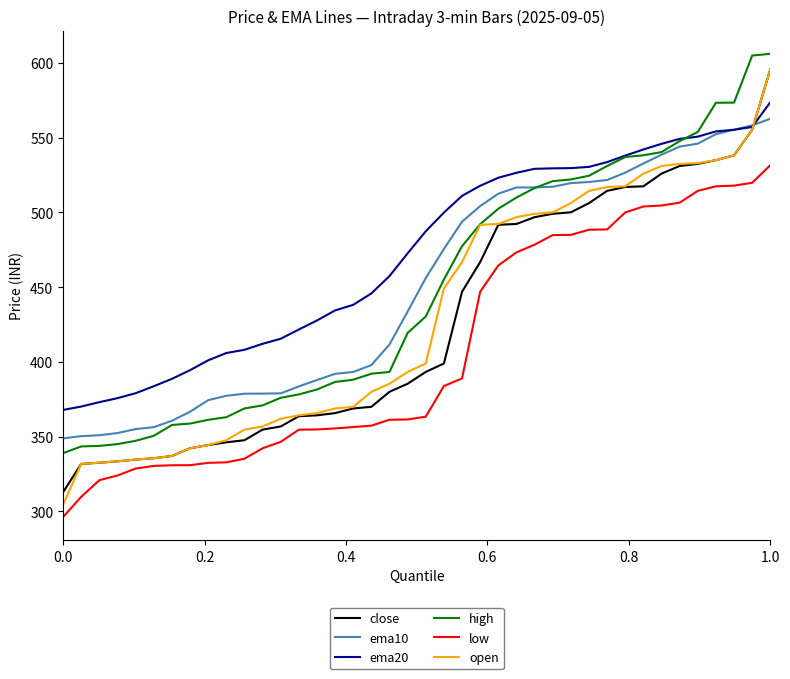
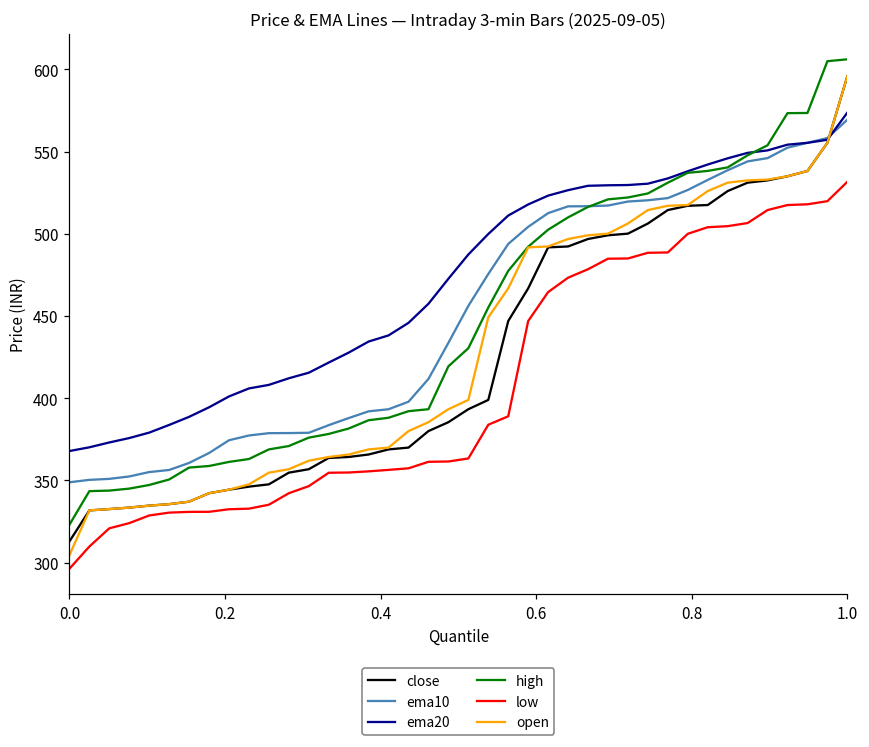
high, 0.0: 339 -> 323
ema10, 1.0: 563 -> 569
